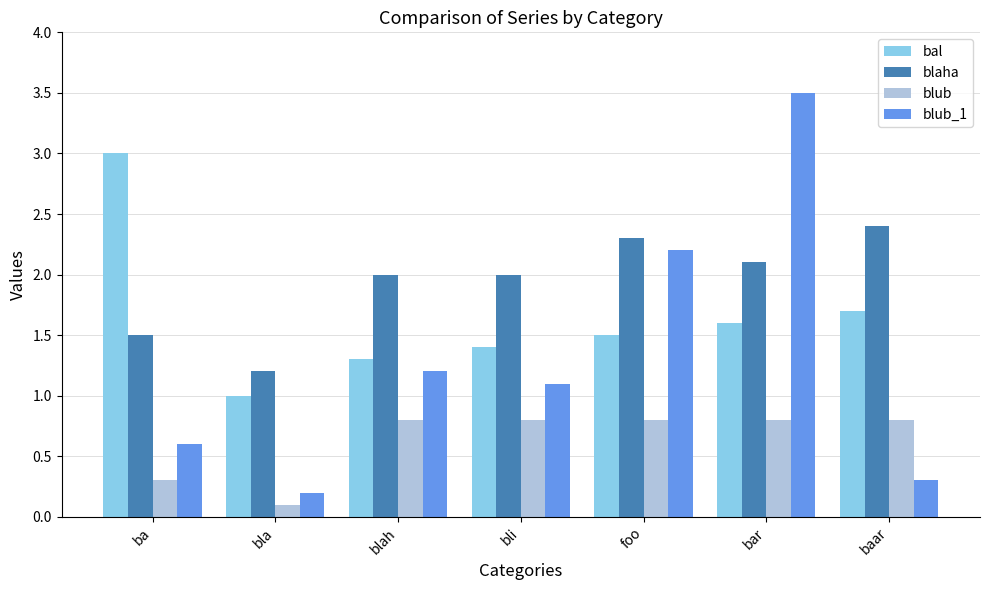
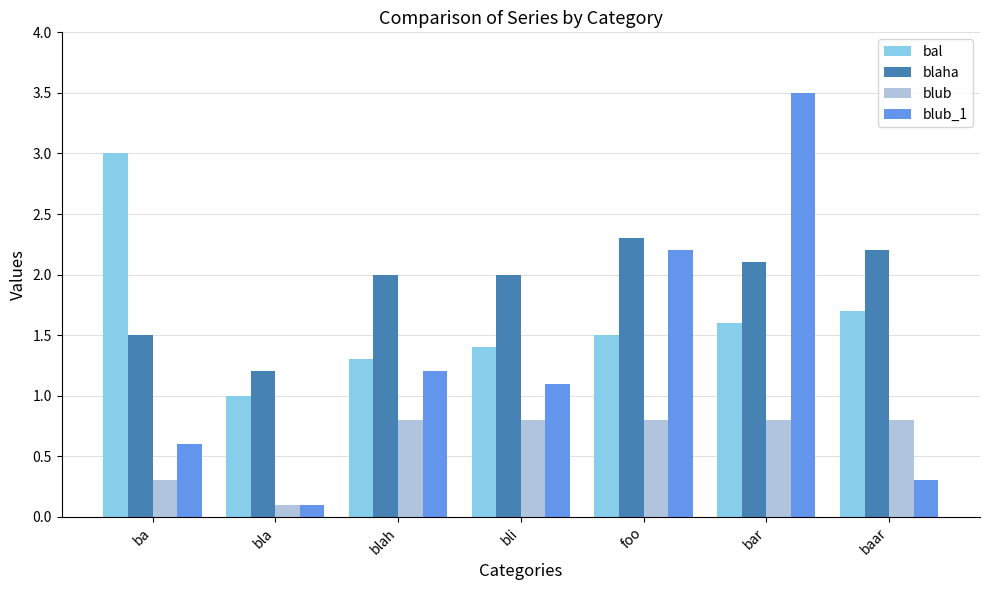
blub_1, bla: 0.2 -> 0.1
blaha, baar: 2.4 -> 2.2
